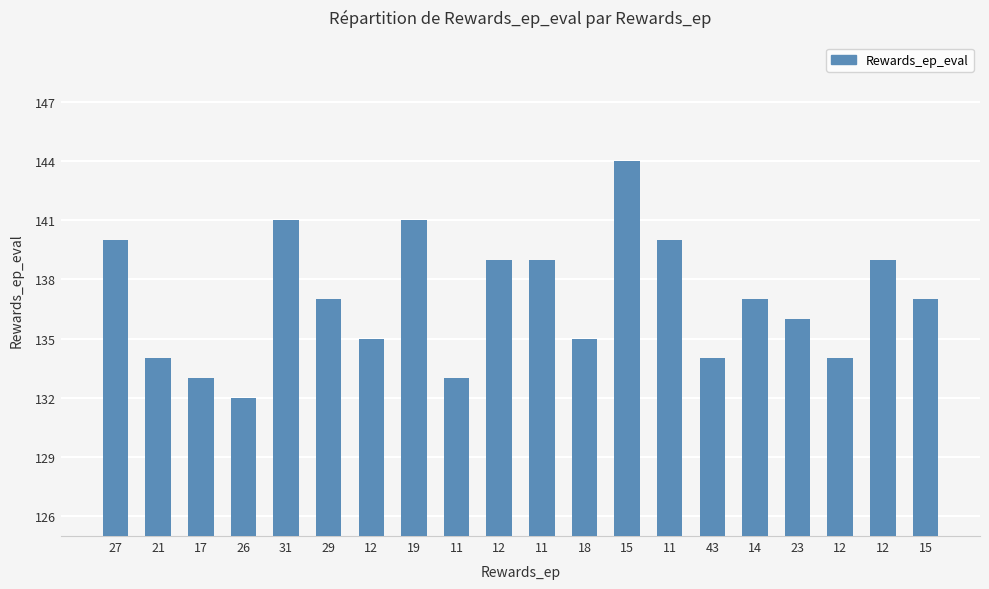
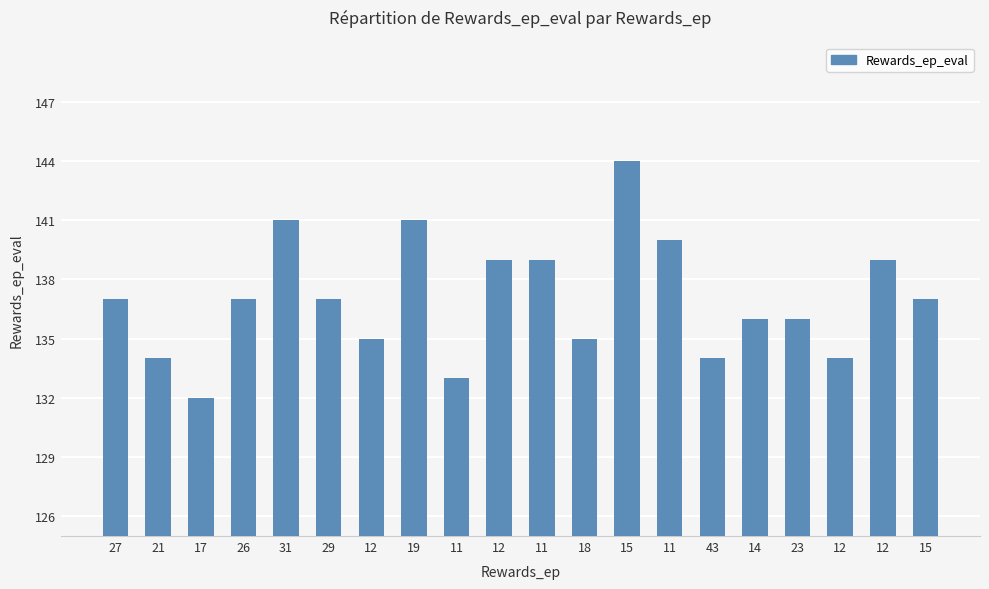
27: 140 -> 137
17: 133 -> 132
26: 132 -> 137
14: 137 -> 136
